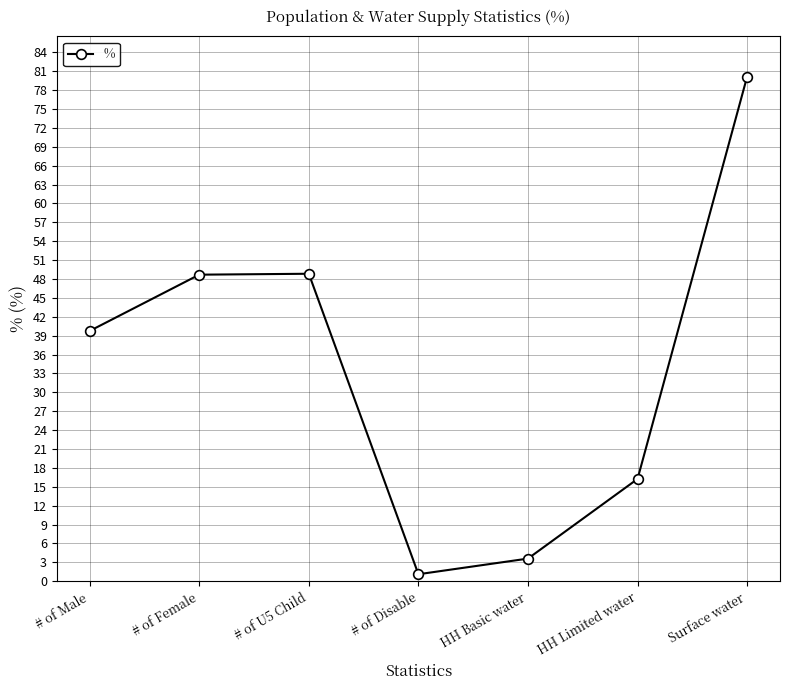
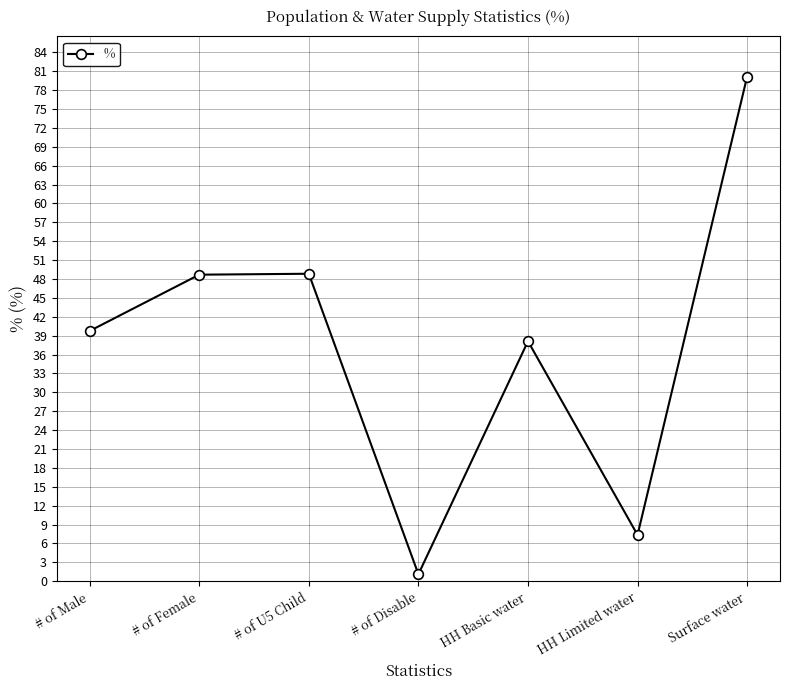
HH Basic water: 4 -> 38
HH Limited water: 16 -> 7
